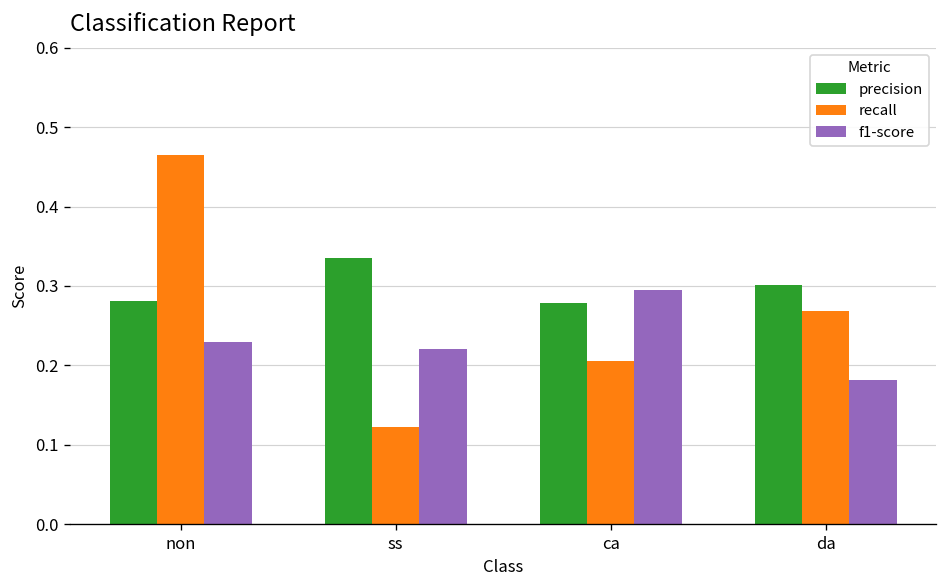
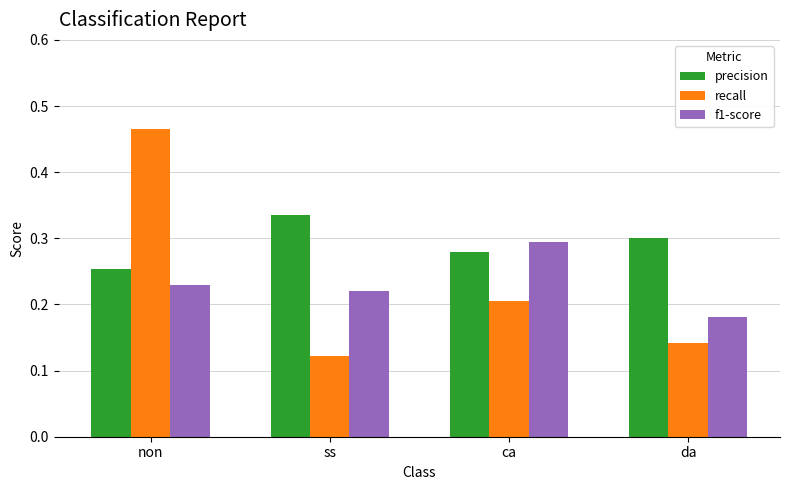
precision, non: 0.28 -> 0.25
recall, da: 0.27 -> 0.14
